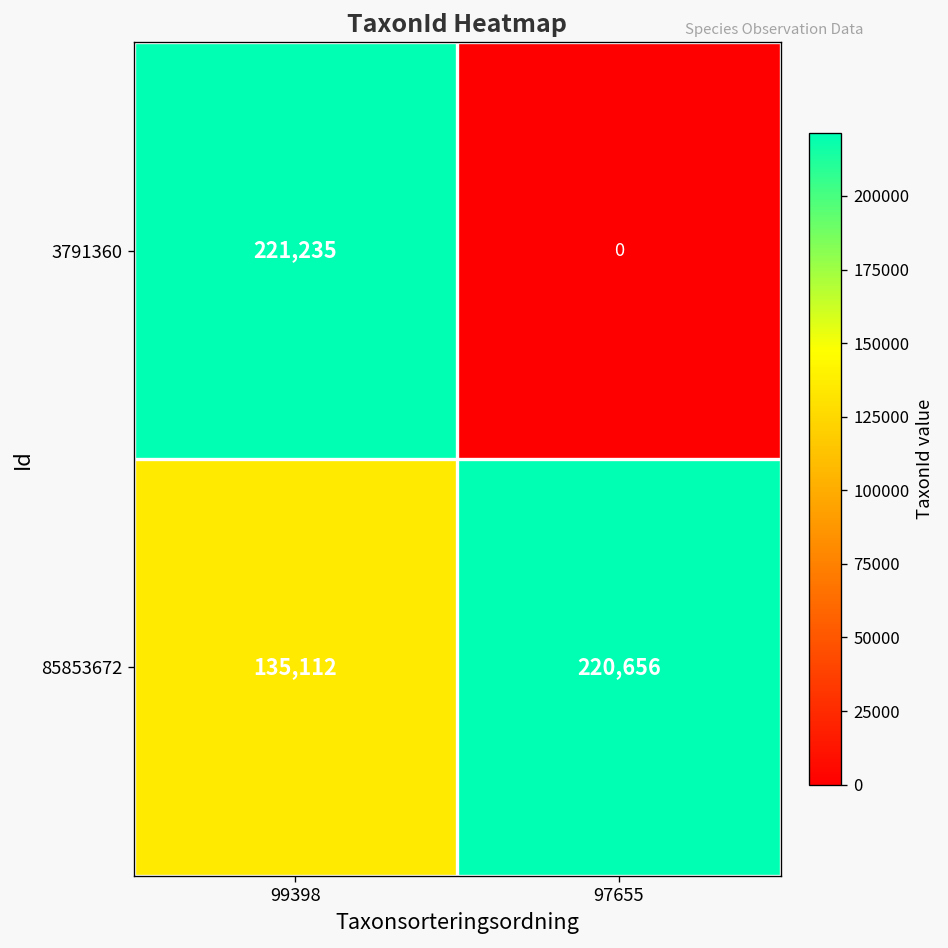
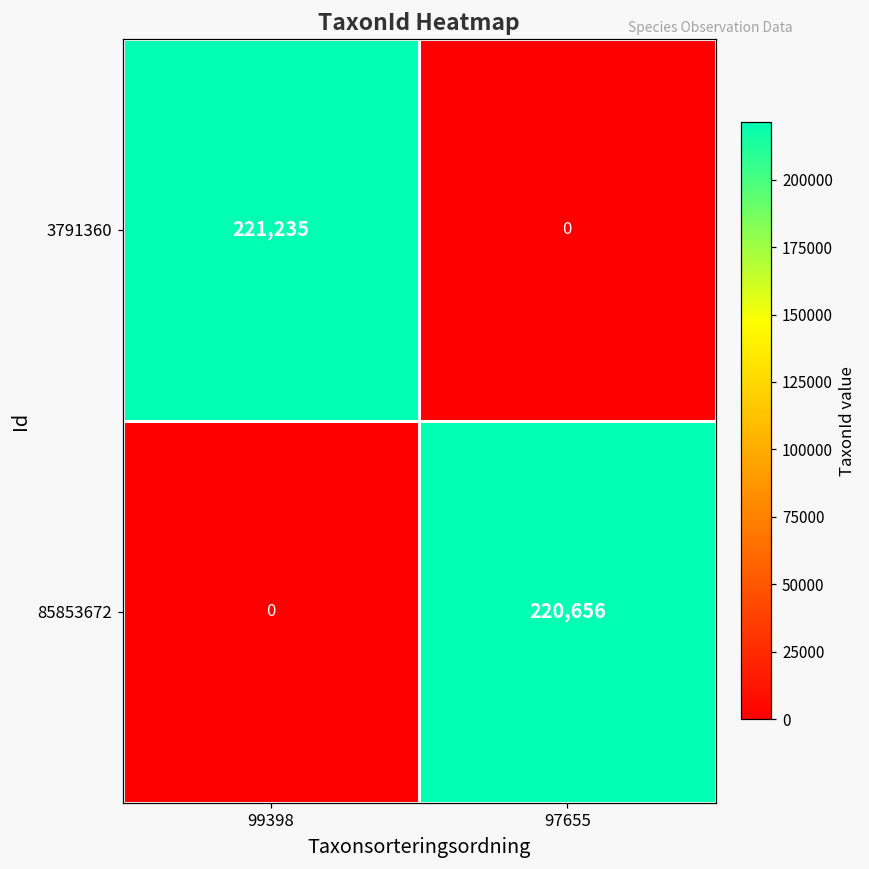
85853672, 99398: 135,112 -> 0
